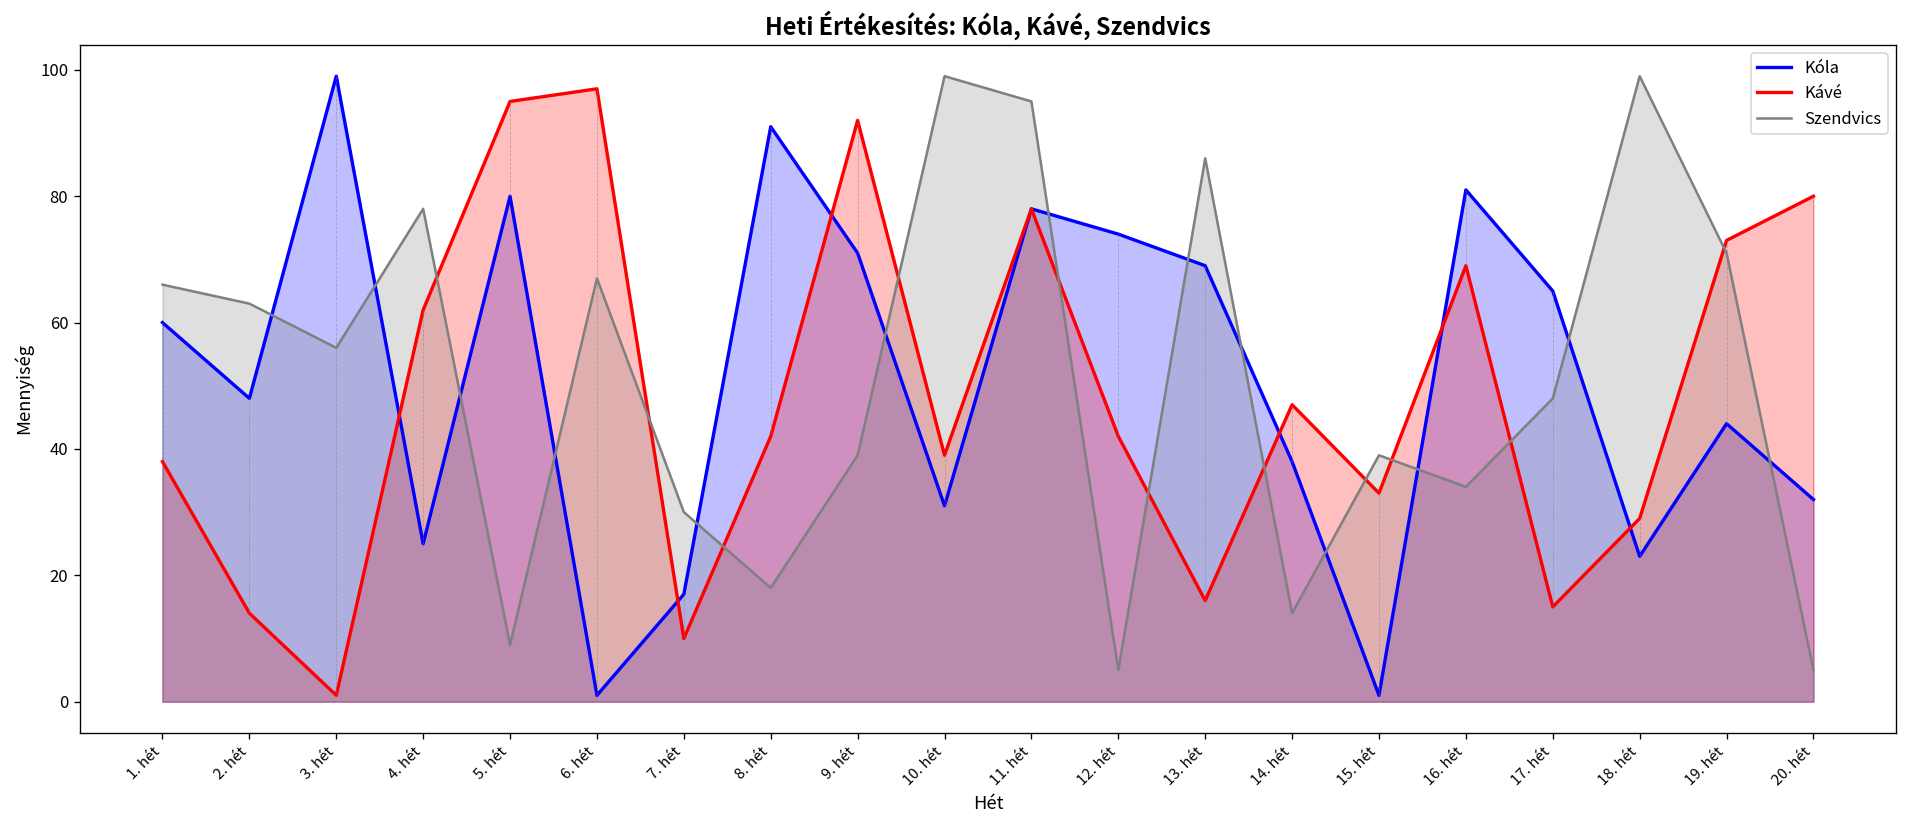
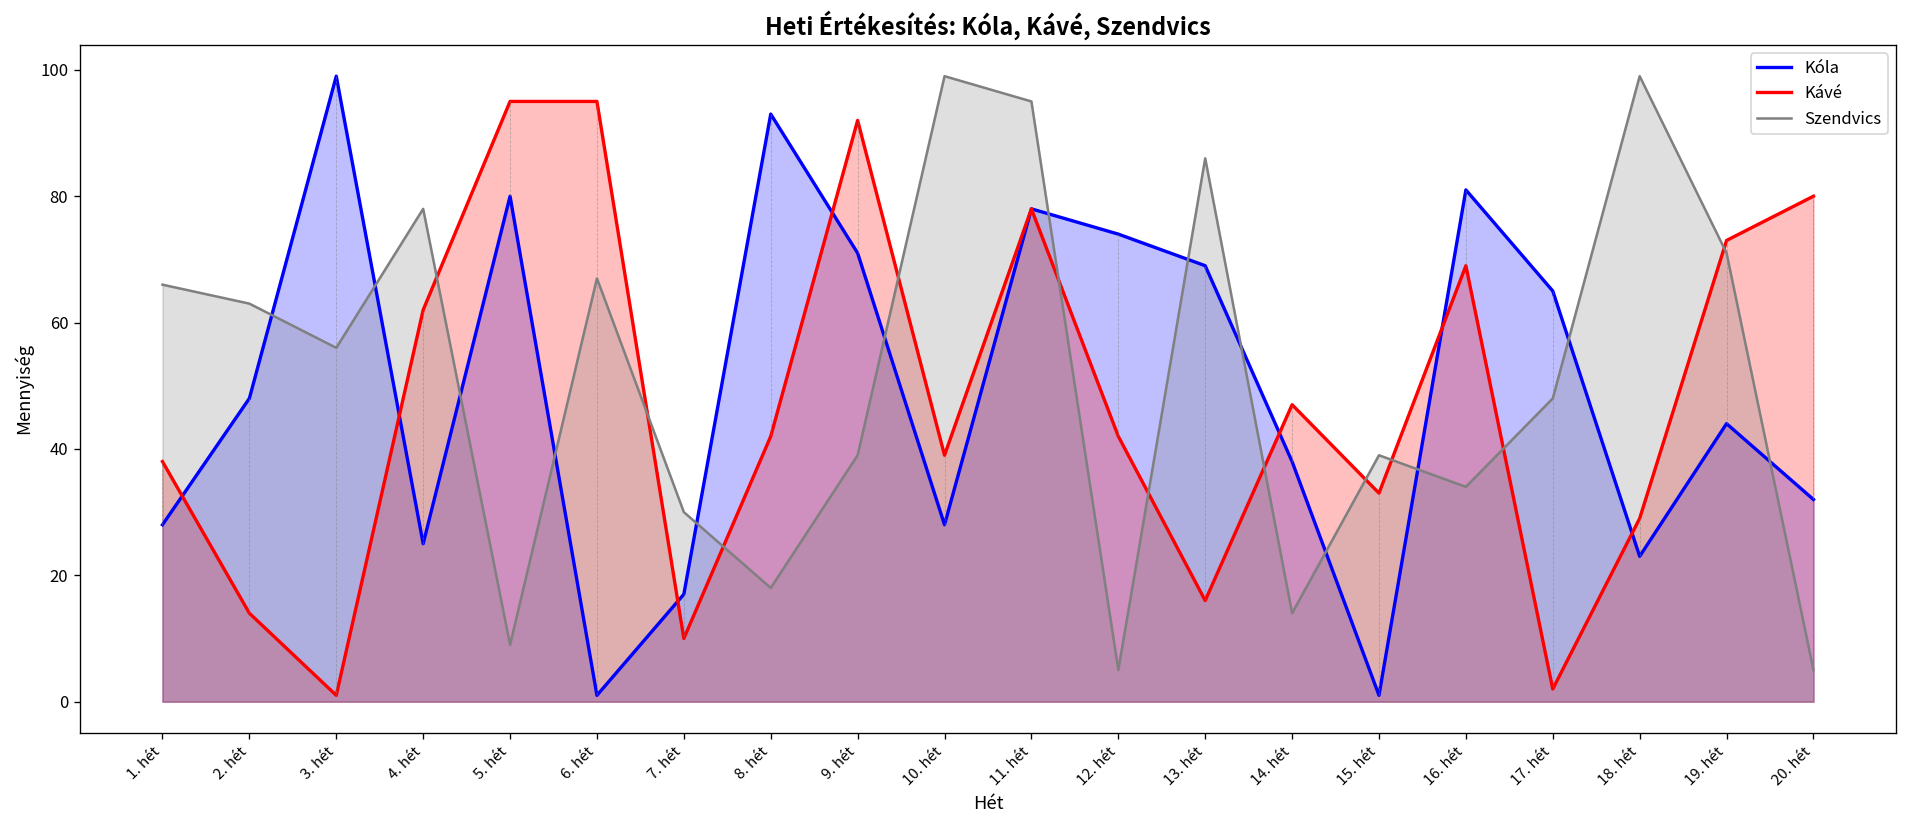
Kóla, 1. hét: 60 -> 28
Kávé, 6. hét: 97 -> 95
Kóla, 8. hét: 91 -> 93
Kóla, 10. hét: 31 -> 28
Kávé, 17. hét: 15 -> 2
